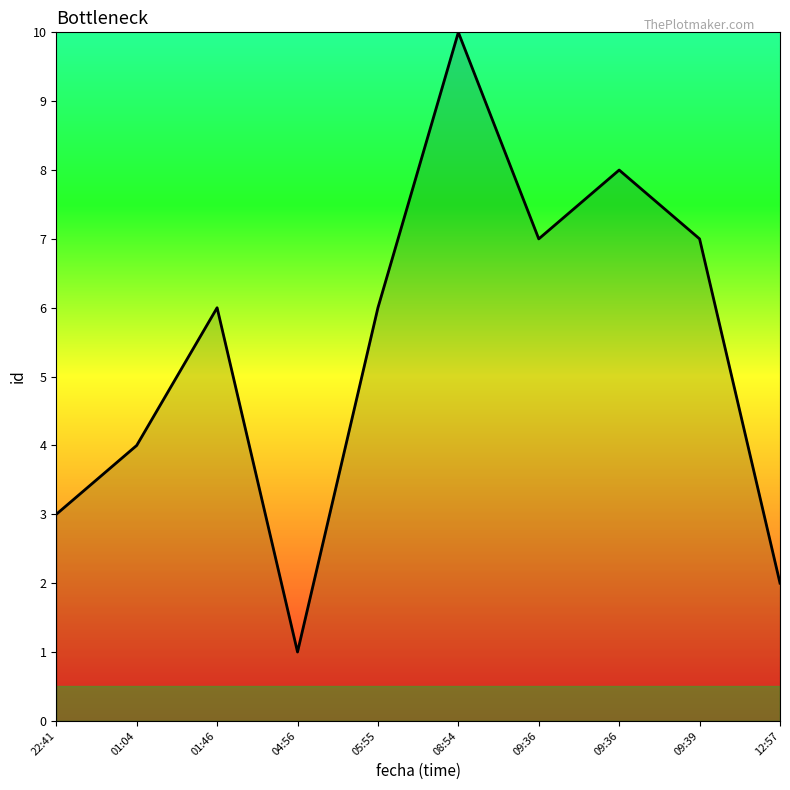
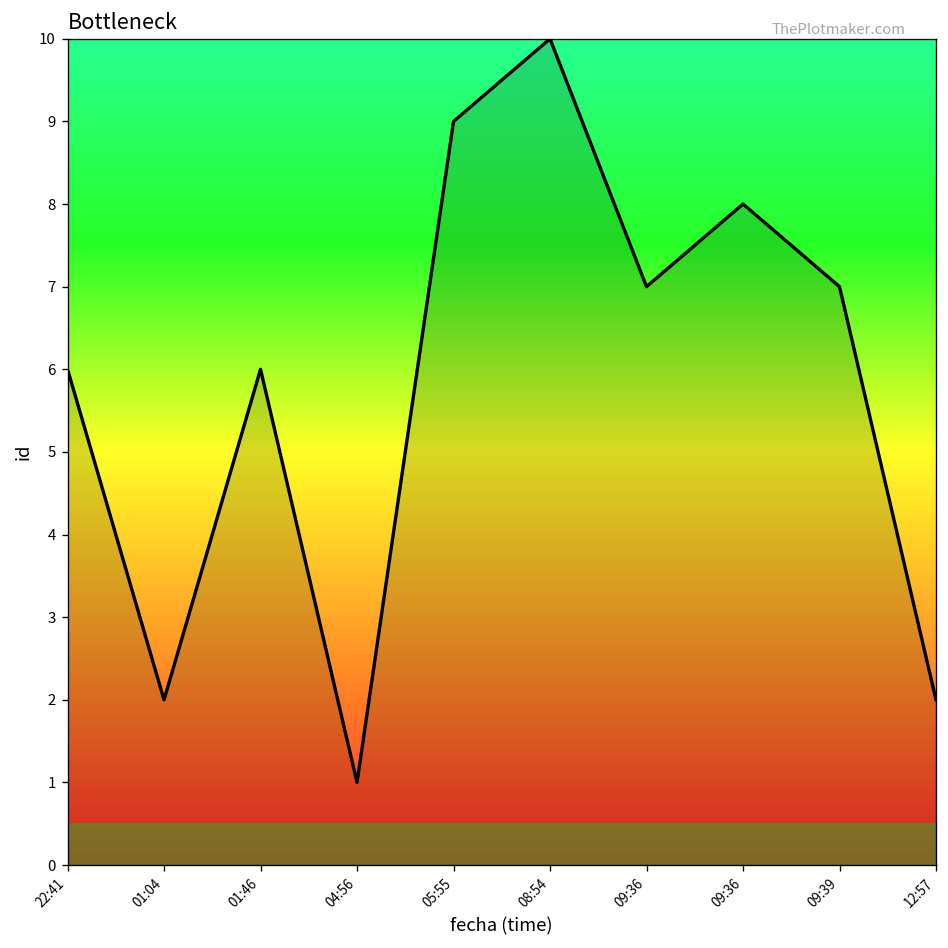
22:41: 3 -> 6
01:04: 4 -> 2
05:55: 6 -> 9
